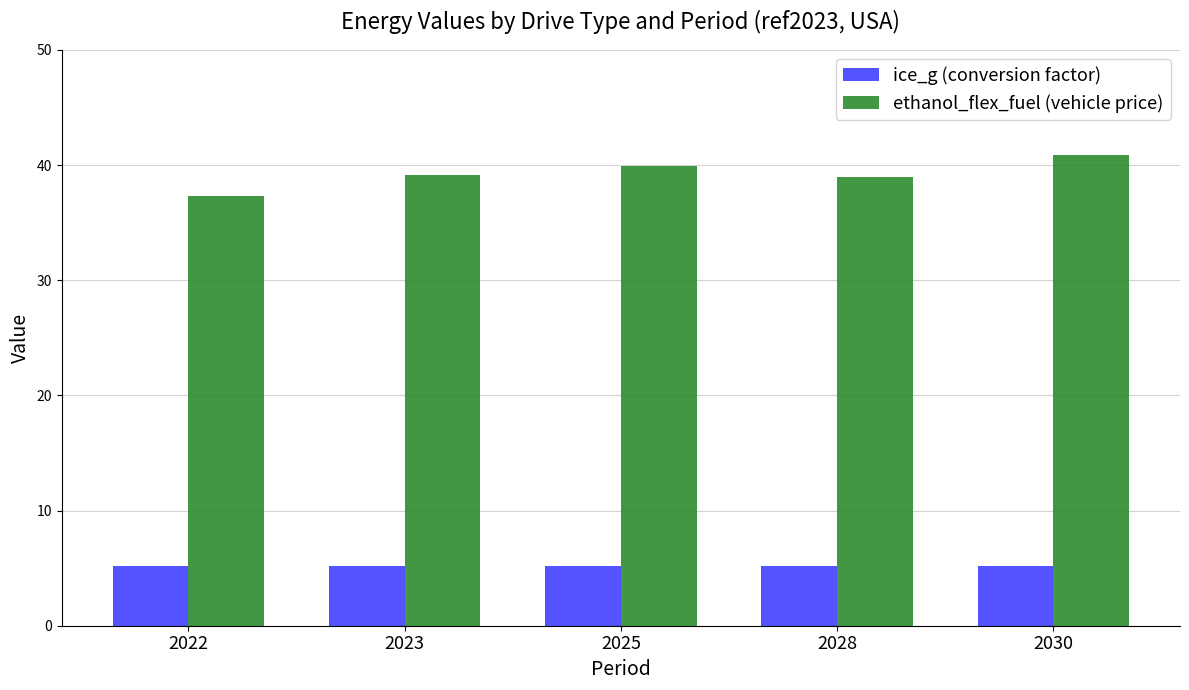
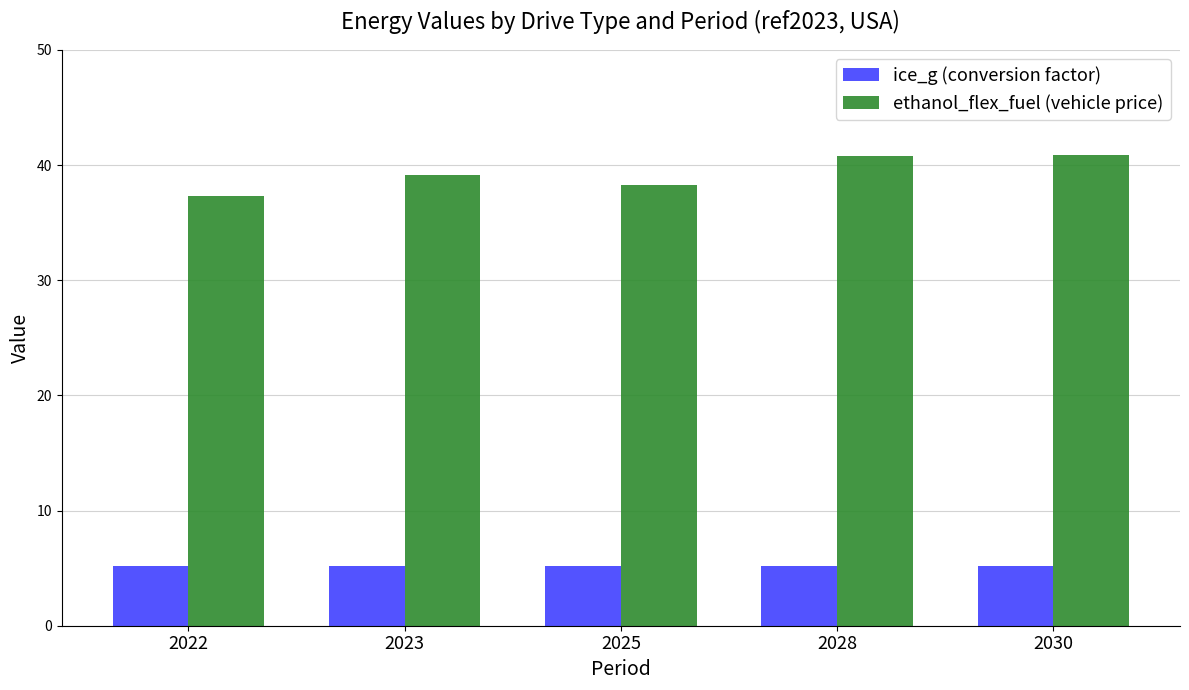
ethanol_flex_fuel (vehicle price), 2025: 39.9 -> 38.3
ethanol_flex_fuel (vehicle price), 2028: 39.0 -> 40.8
